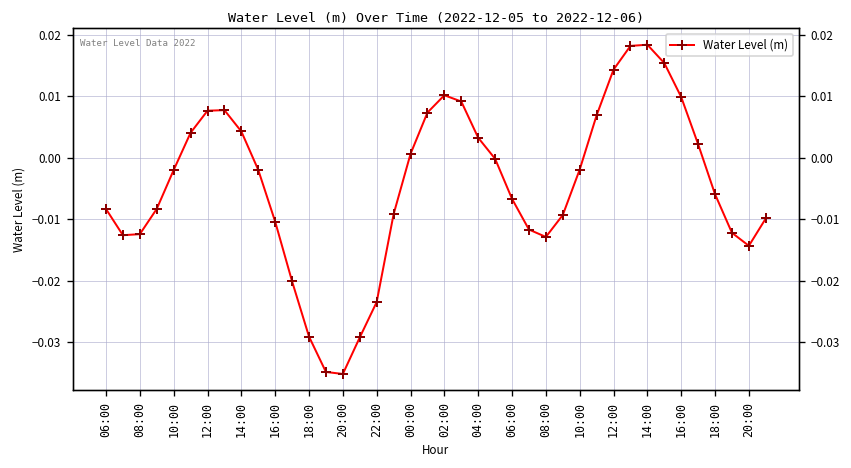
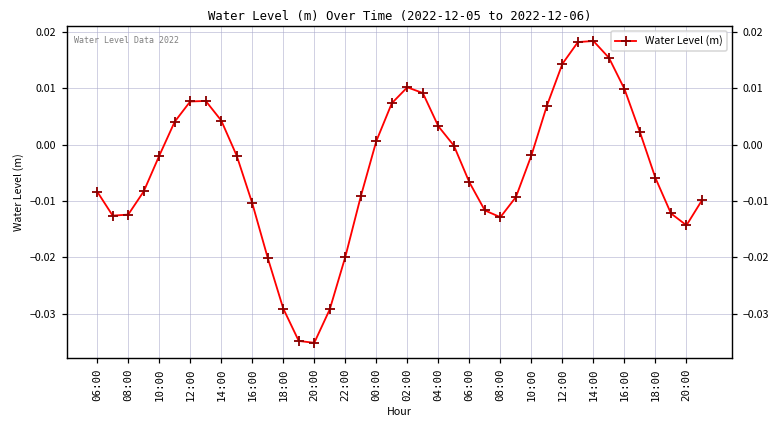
22:00: -0.023 -> -0.020
